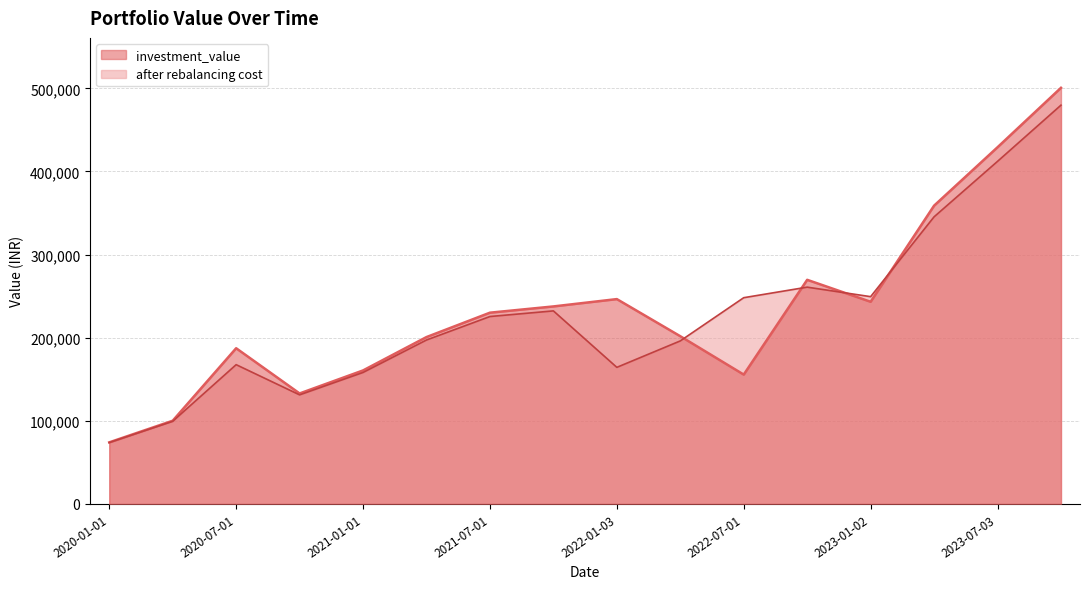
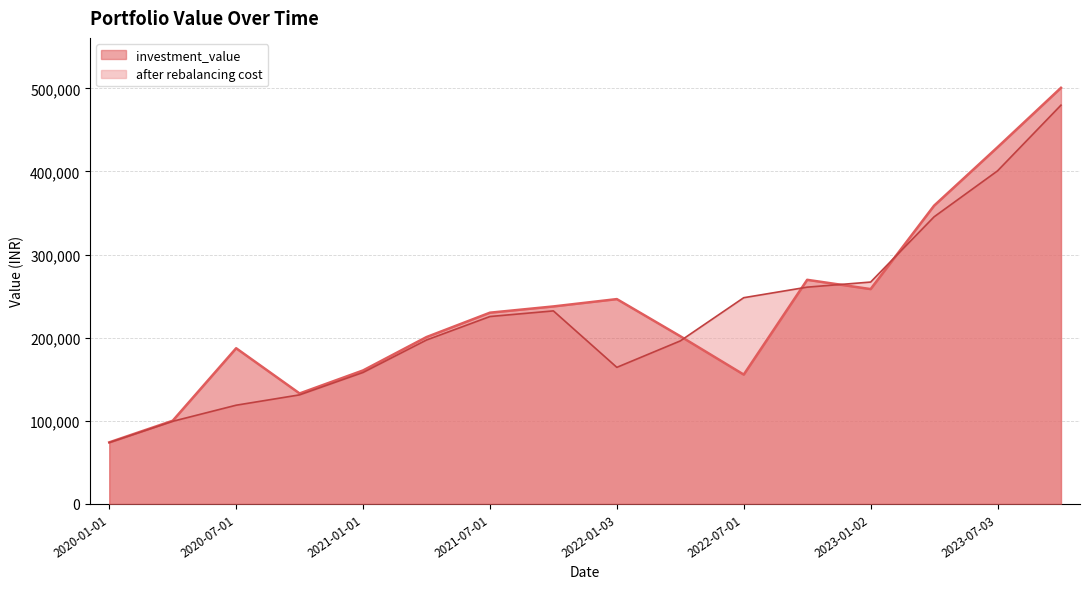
after rebalancing cost, 2020-07-01: 170,000 -> 120,000
investment_value, 2023-01-02: 240,000 -> 260,000
after rebalancing cost, 2023-01-02: 250,000 -> 270,000
after rebalancing cost, 2023-07-03: 410,000 -> 400,000
